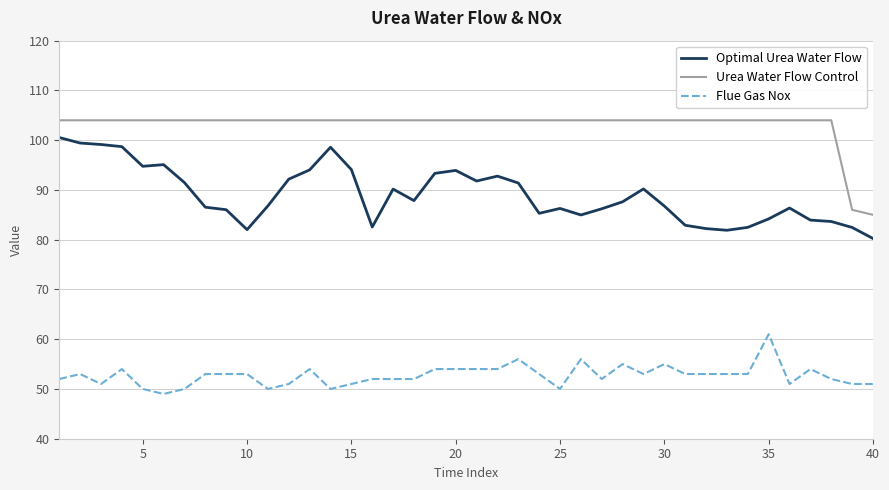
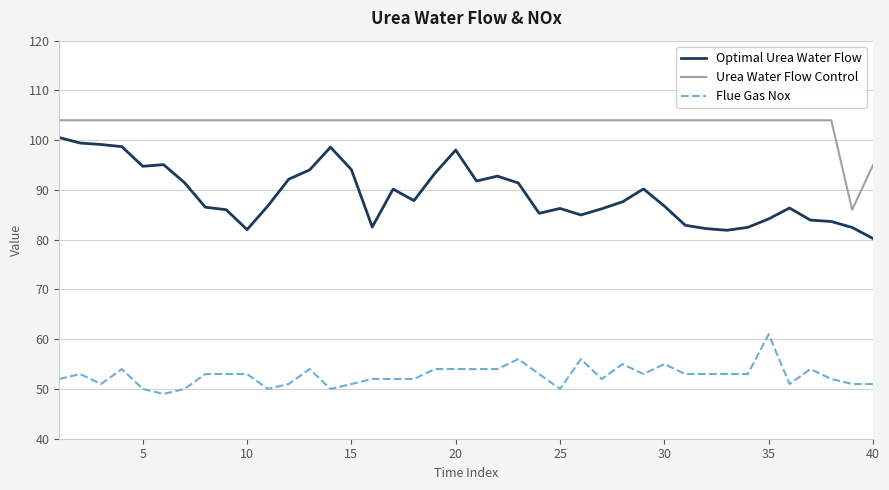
Optimal Urea Water Flow, 20: 94 -> 98
Urea Water Flow Control, 40: 85 -> 95
